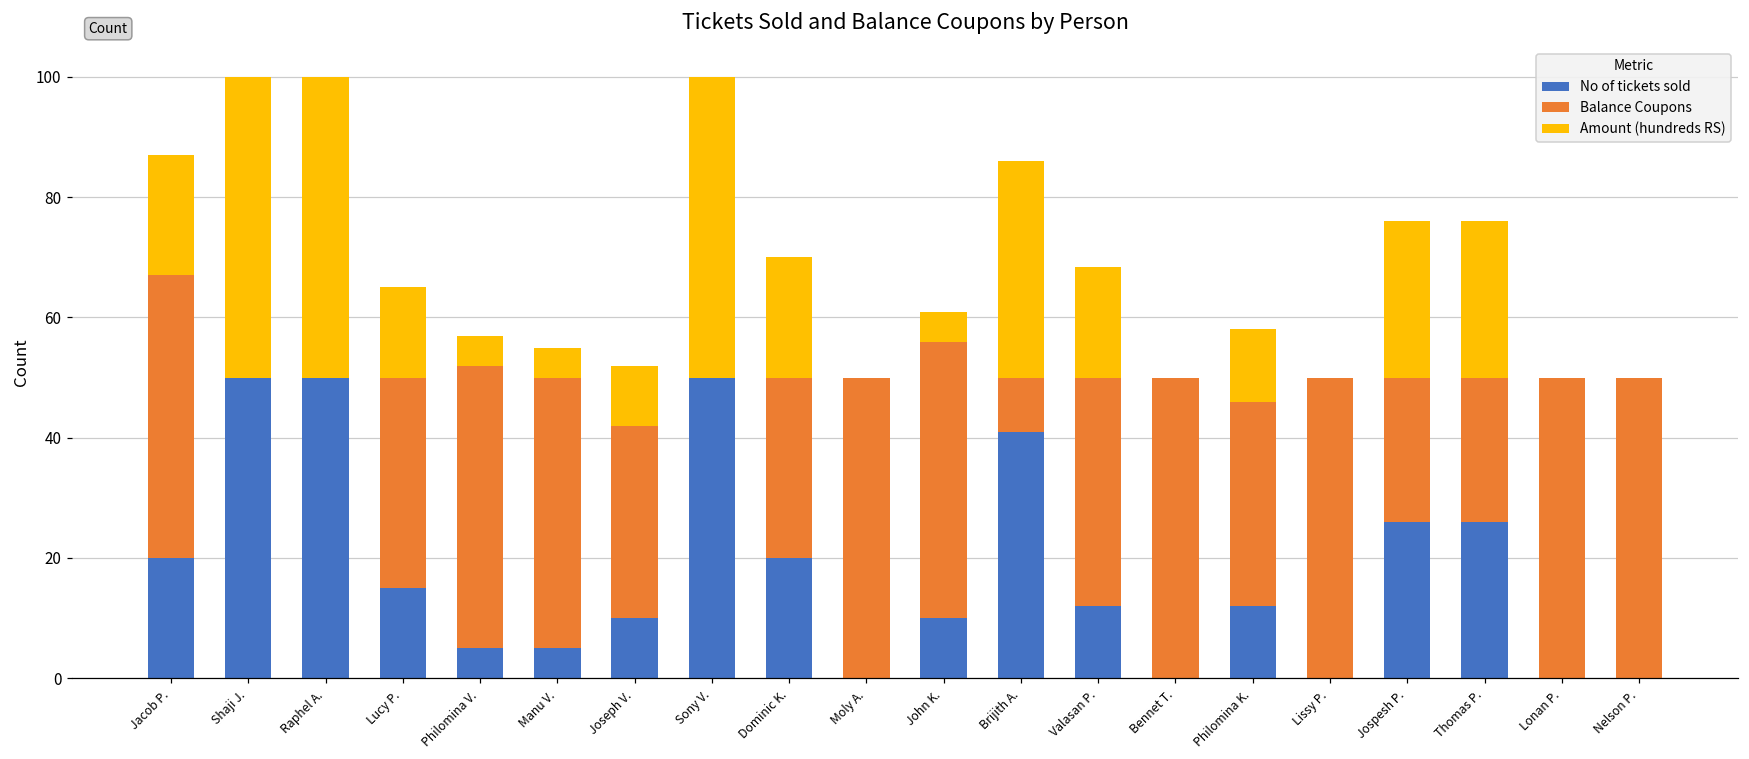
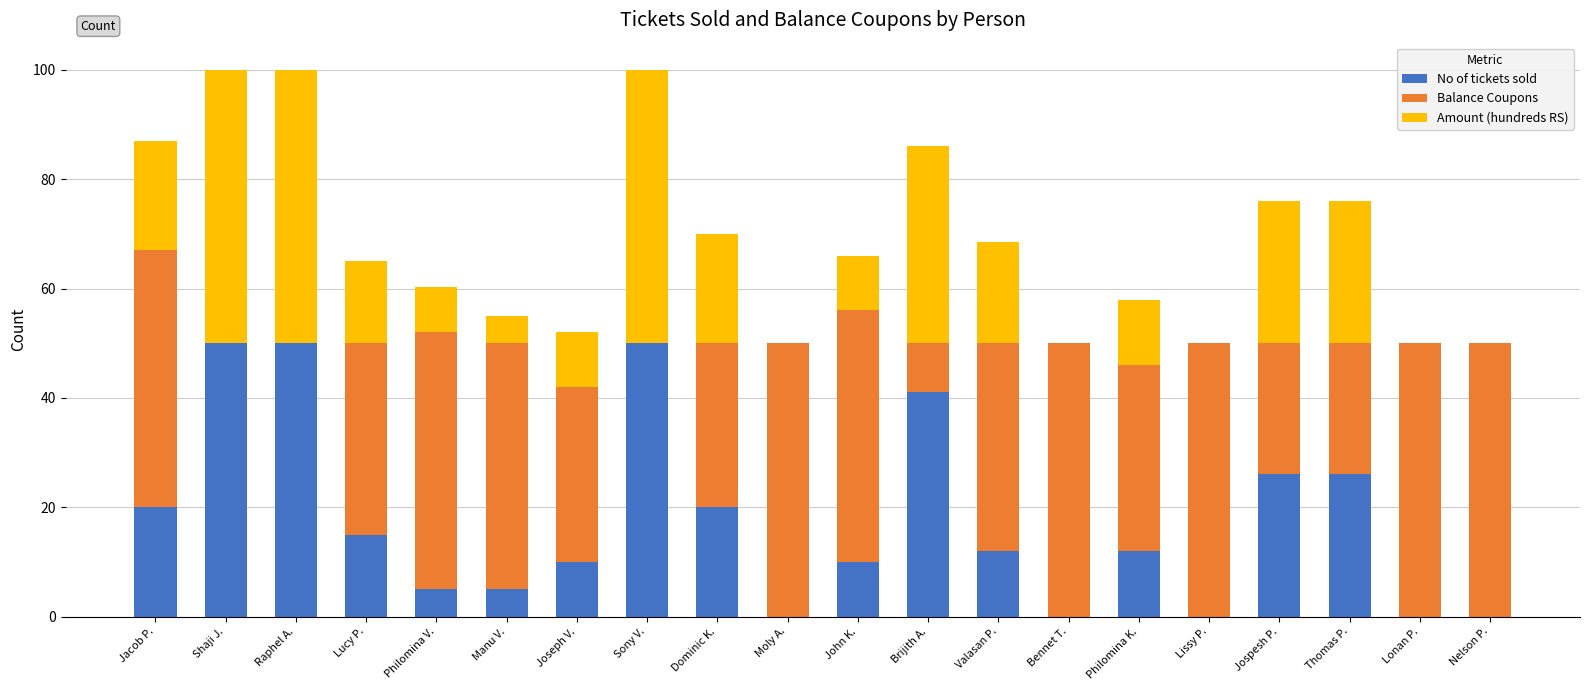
Amount (hundreds RS), Philomina V.: 5 -> 8
Amount (hundreds RS), John K.: 5 -> 10
